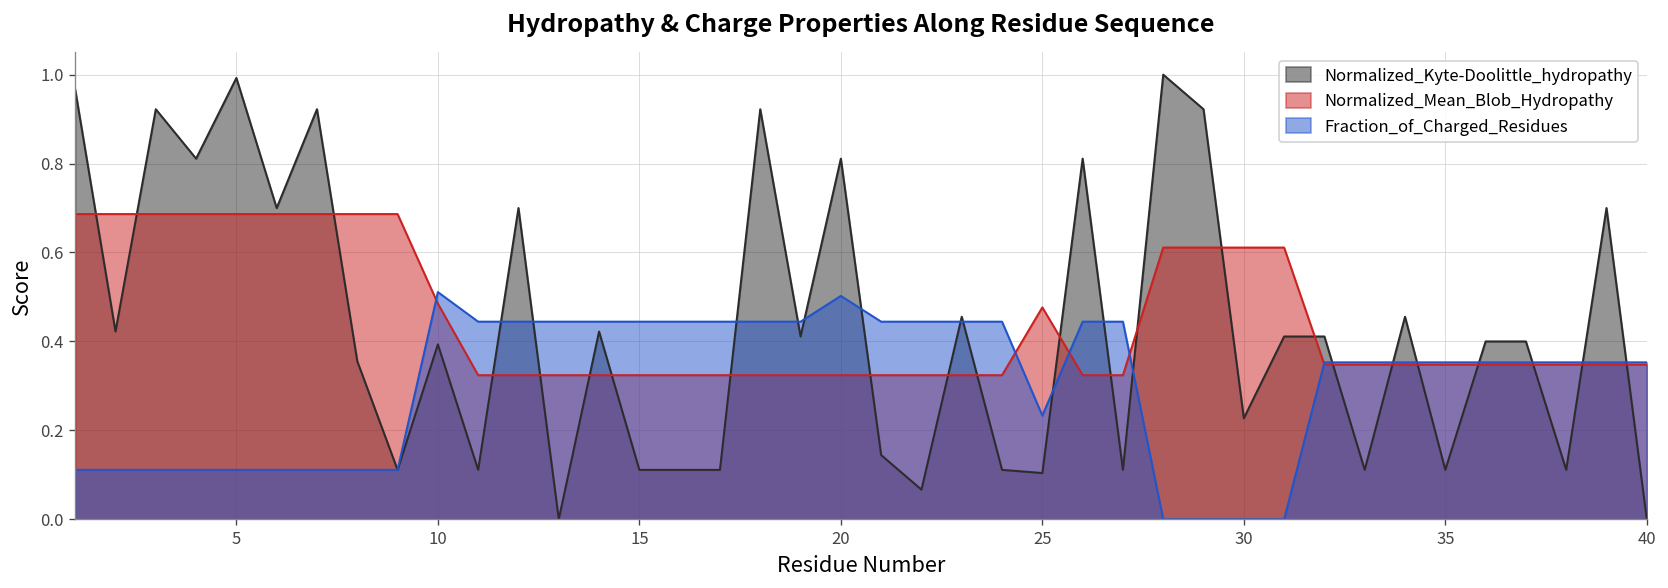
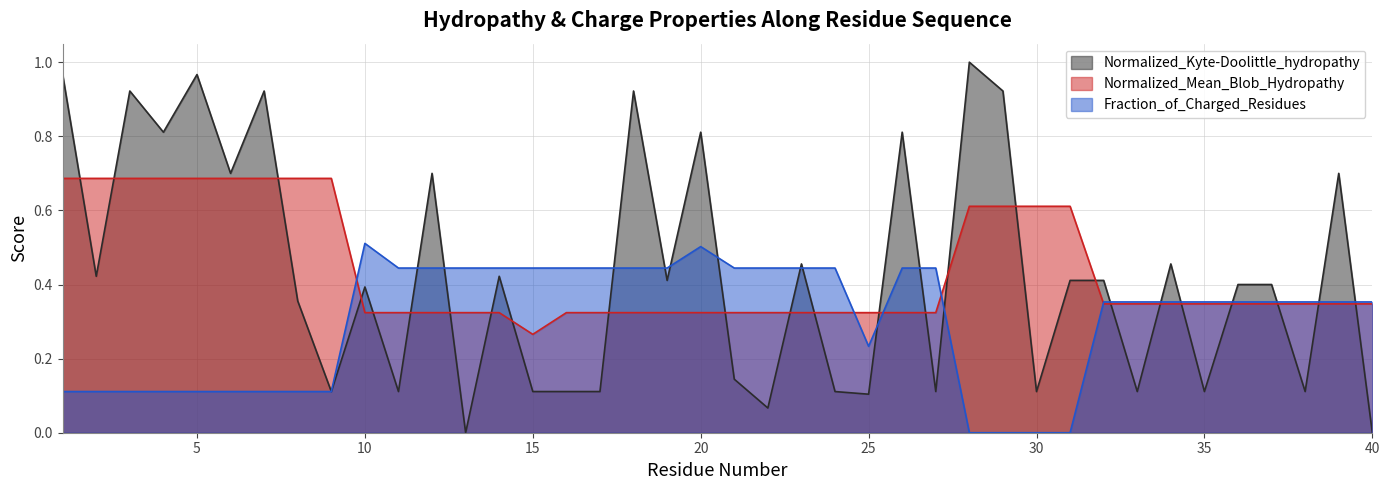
Normalized_Kyte-Doolittle_hydropathy, 5: 0.99 -> 0.97
Normalized_Mean_Blob_Hydropathy, 10: 0.49 -> 0.32
Normalized_Mean_Blob_Hydropathy, 15: 0.32 -> 0.27
Normalized_Mean_Blob_Hydropathy, 25: 0.48 -> 0.32
Normalized_Kyte-Doolittle_hydropathy, 30: 0.23 -> 0.11
